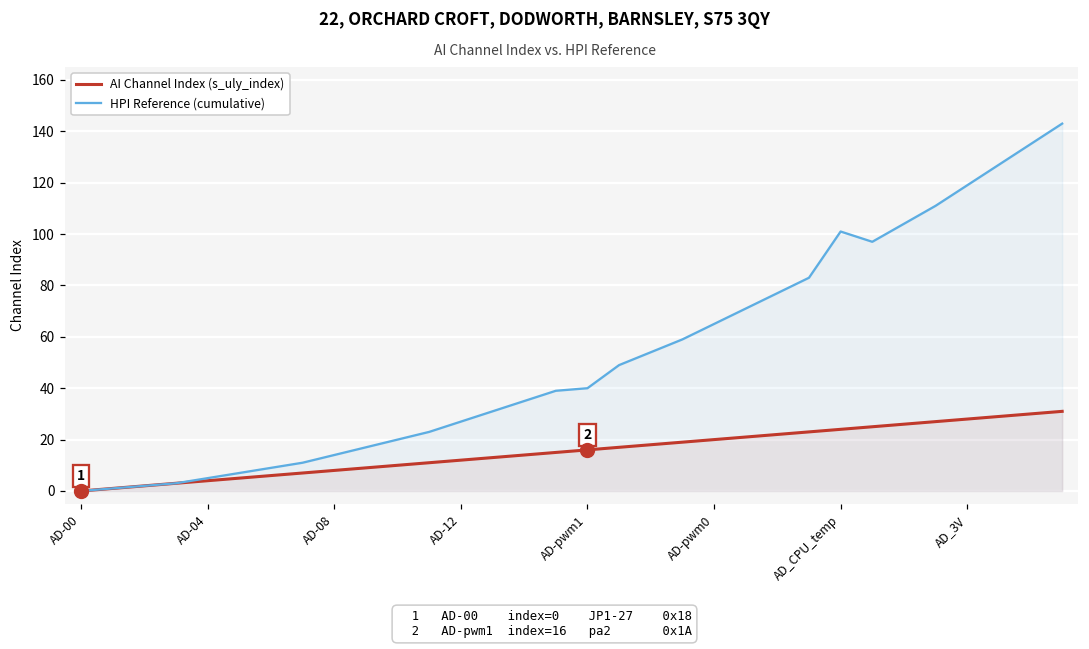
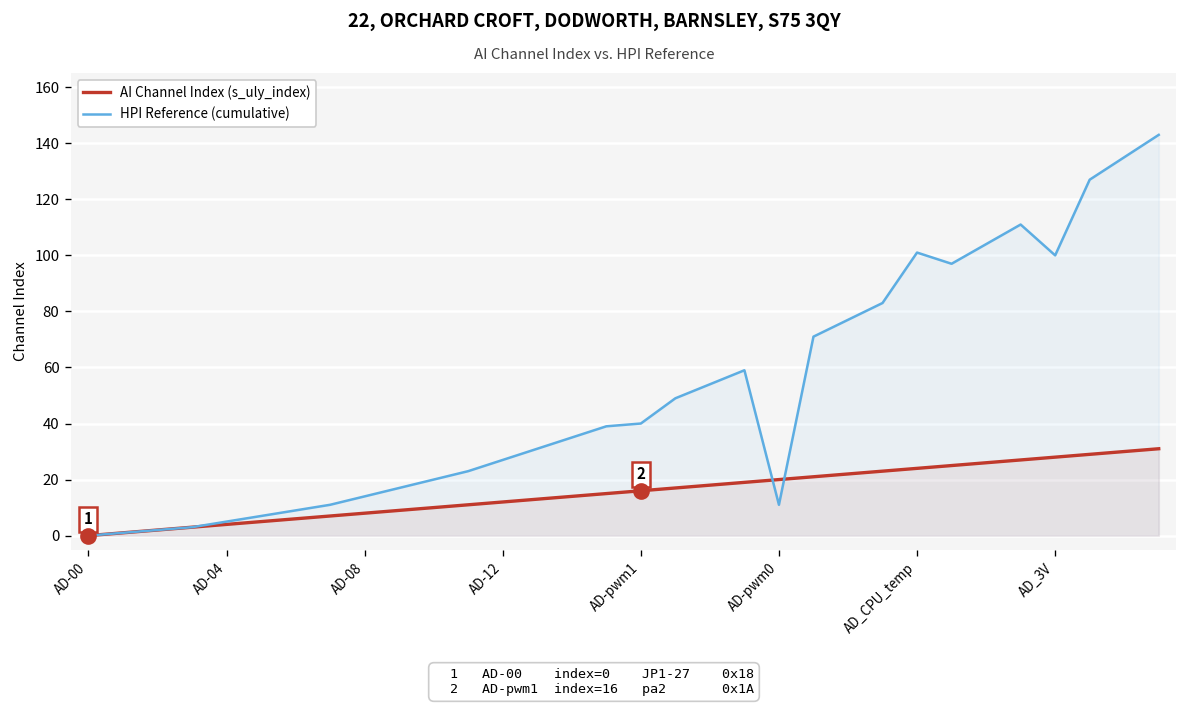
HPI Reference (cumulative), AD-pwm0: 65 -> 11
HPI Reference (cumulative), AD_3V: 119 -> 100
